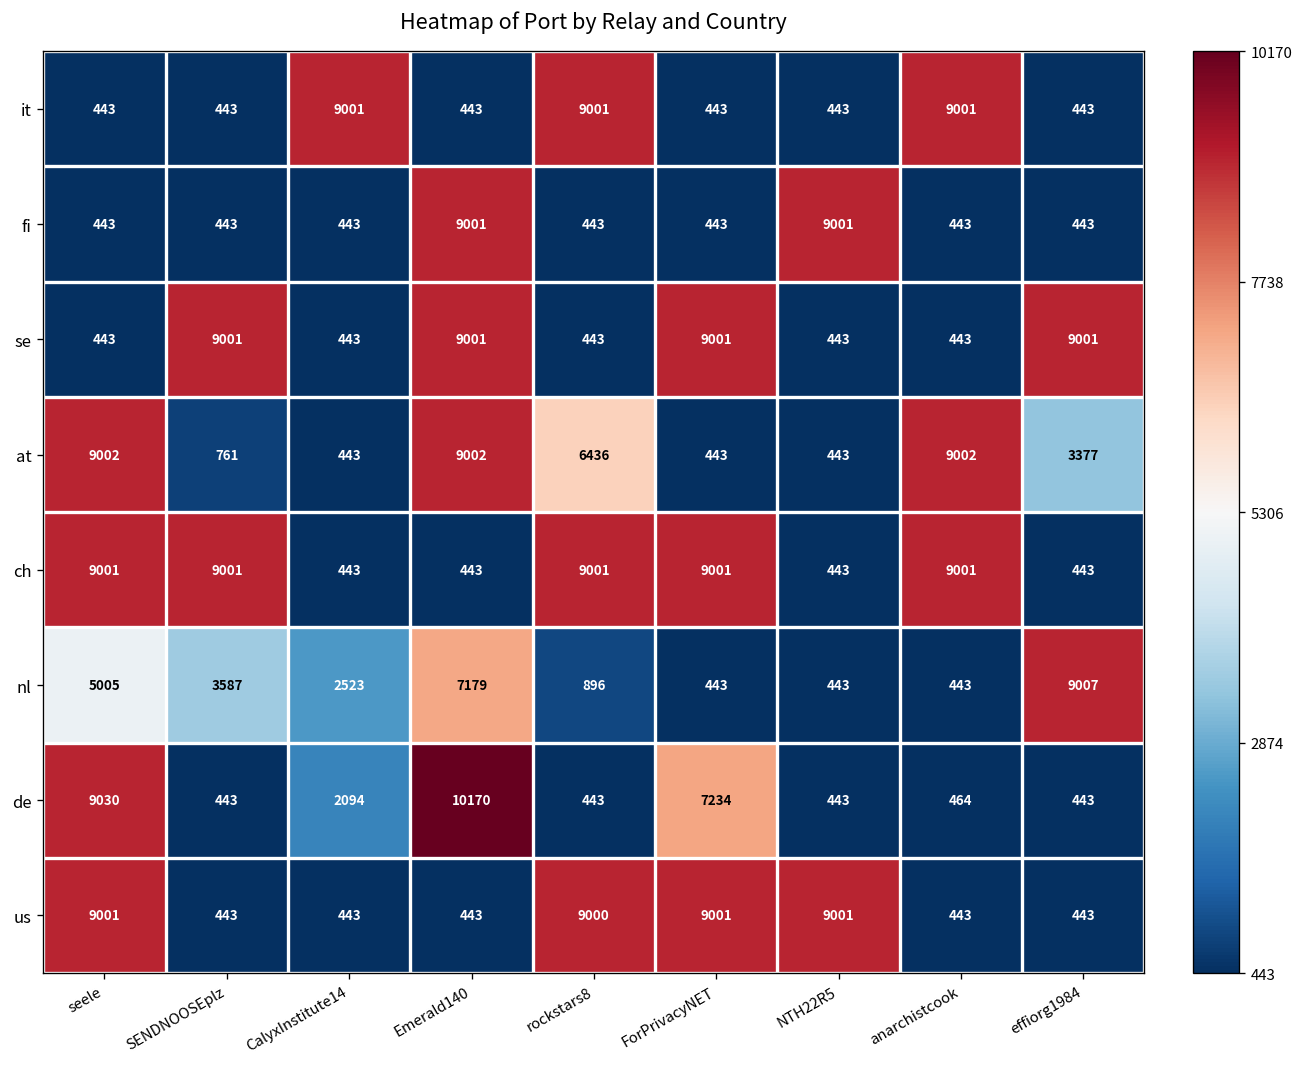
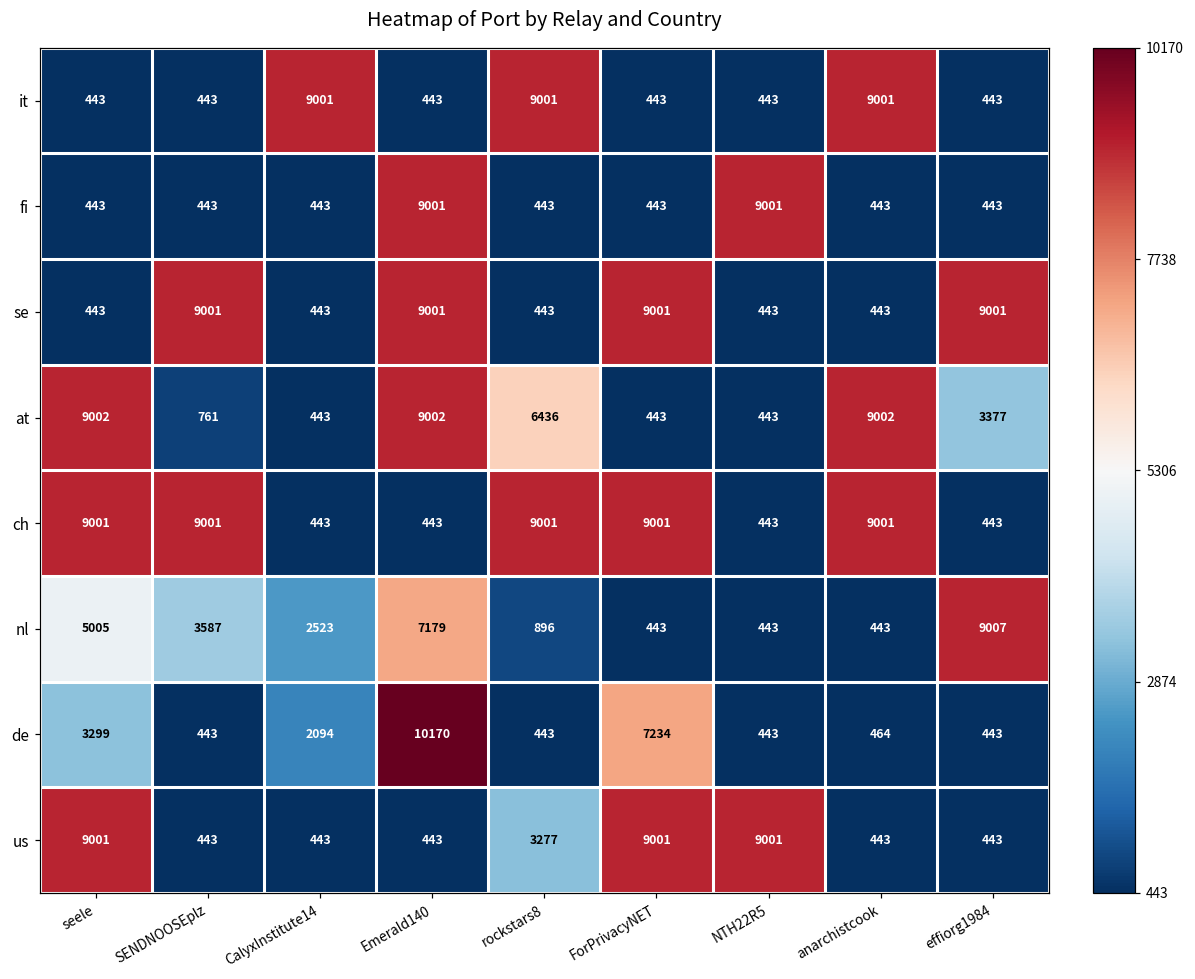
de, seele: 9030 -> 3299
us, rockstars8: 9000 -> 3277
